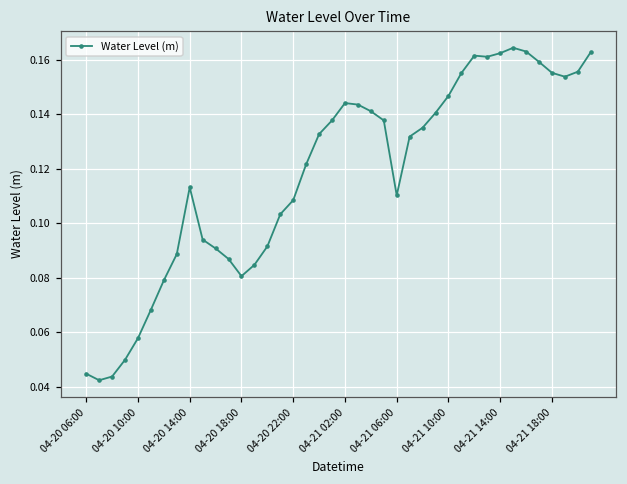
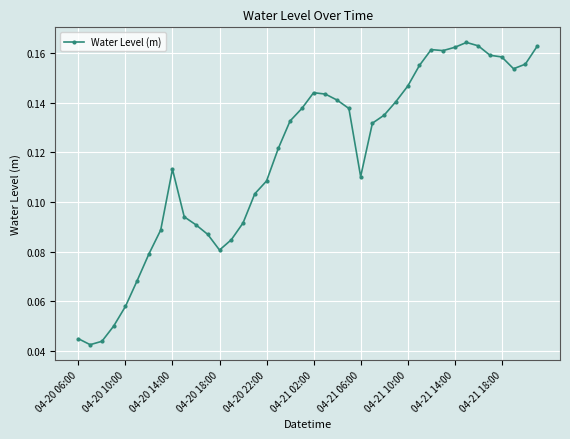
04-21 18:00: 0.155 -> 0.159
